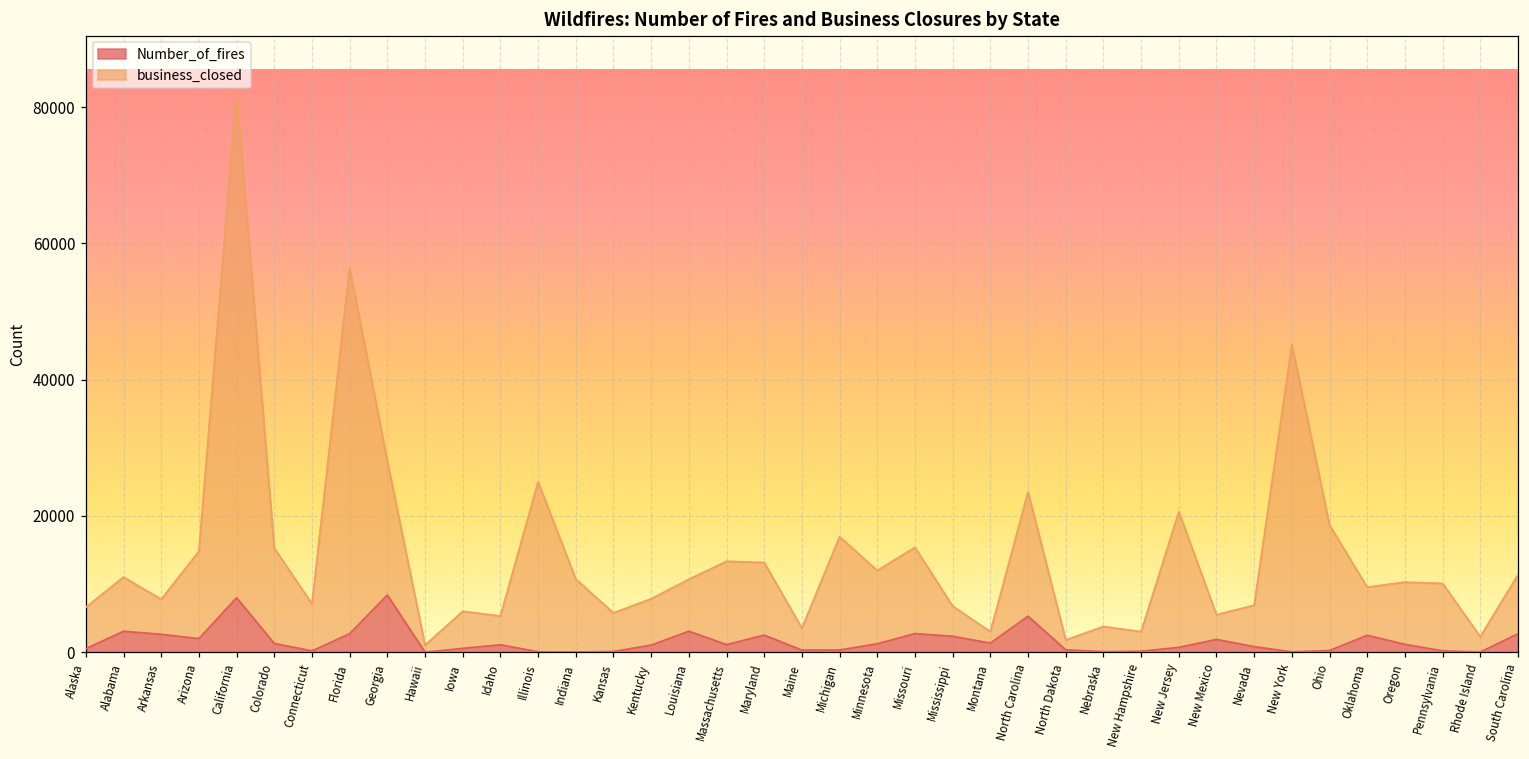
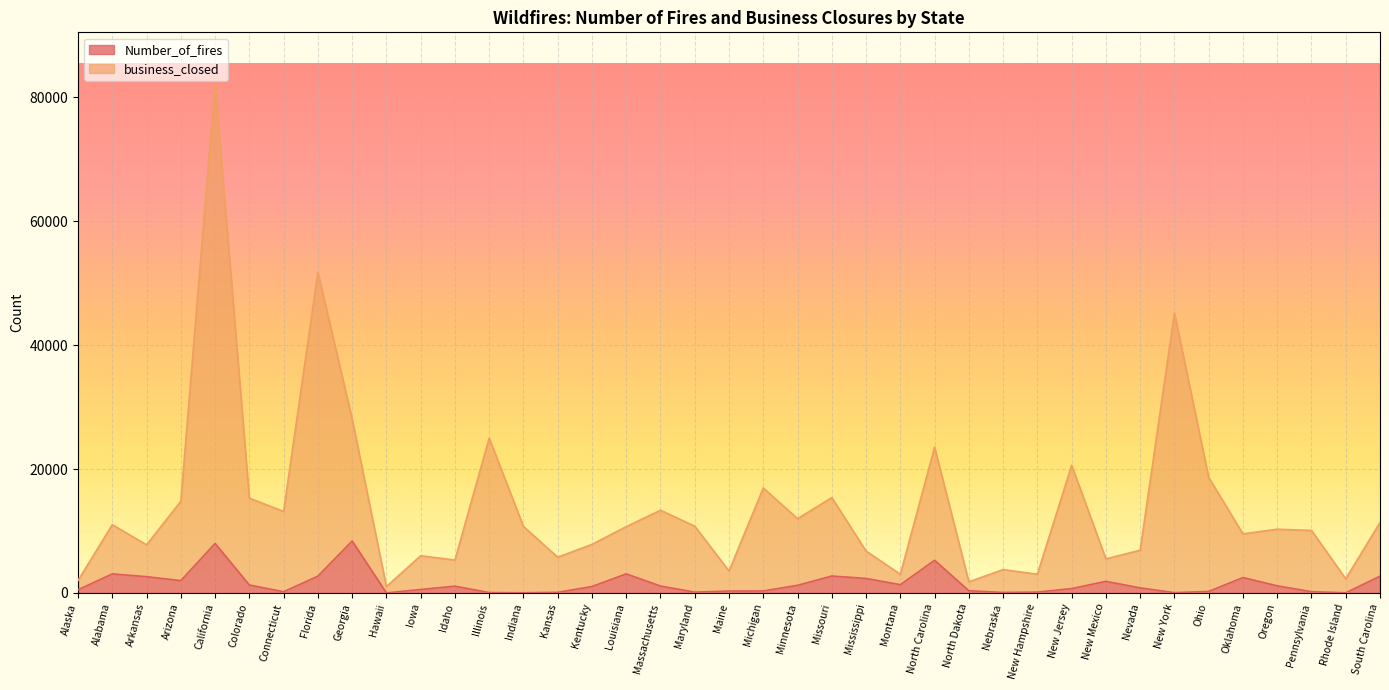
business_closed, Alaska: 6000 -> 1000
business_closed, Connecticut: 7000 -> 13000
business_closed, Florida: 54000 -> 49000
Number_of_fires, Maryland: 3000 -> 0
